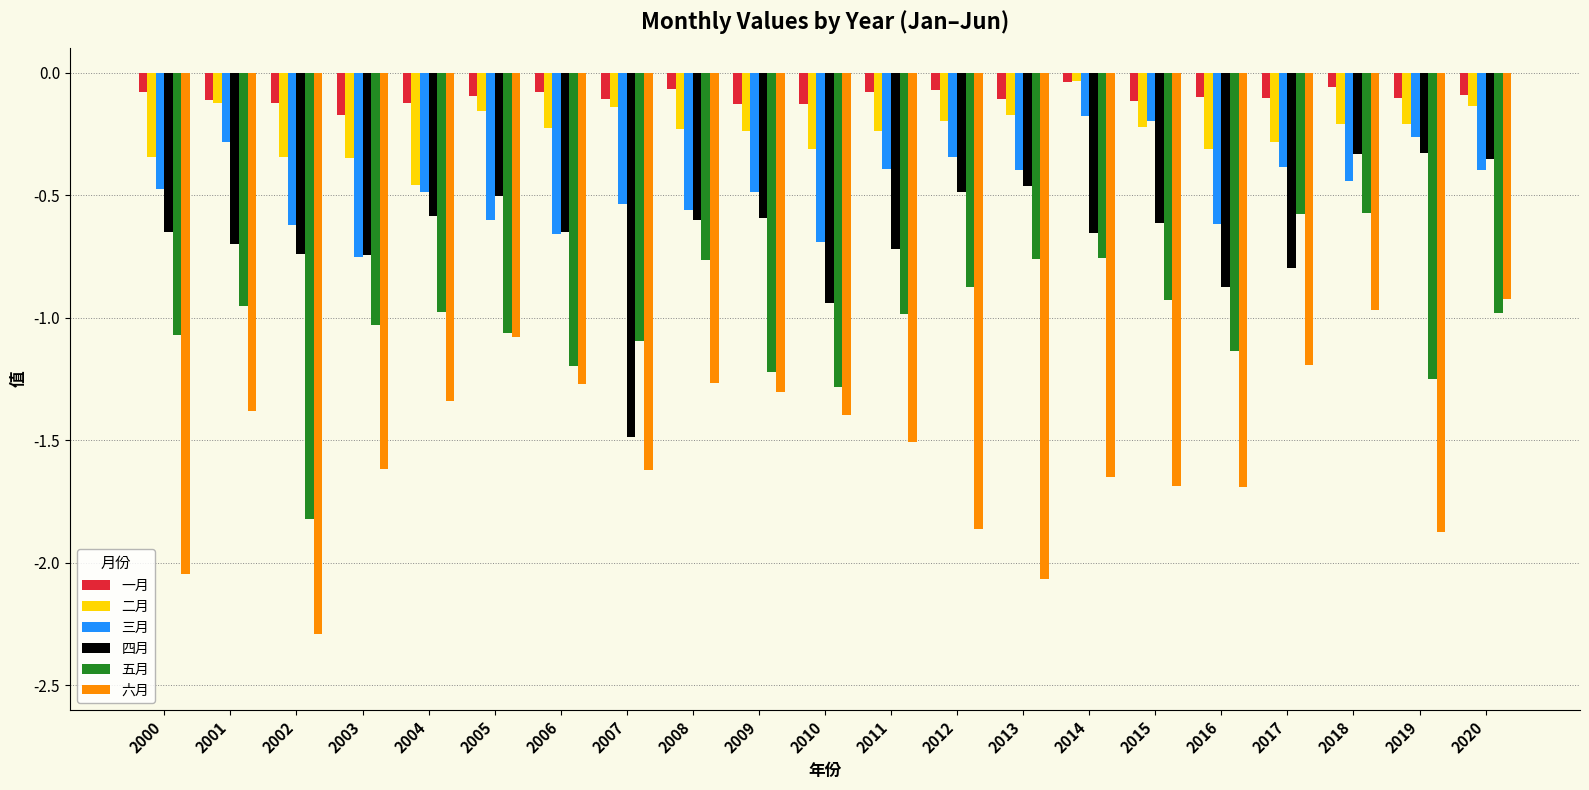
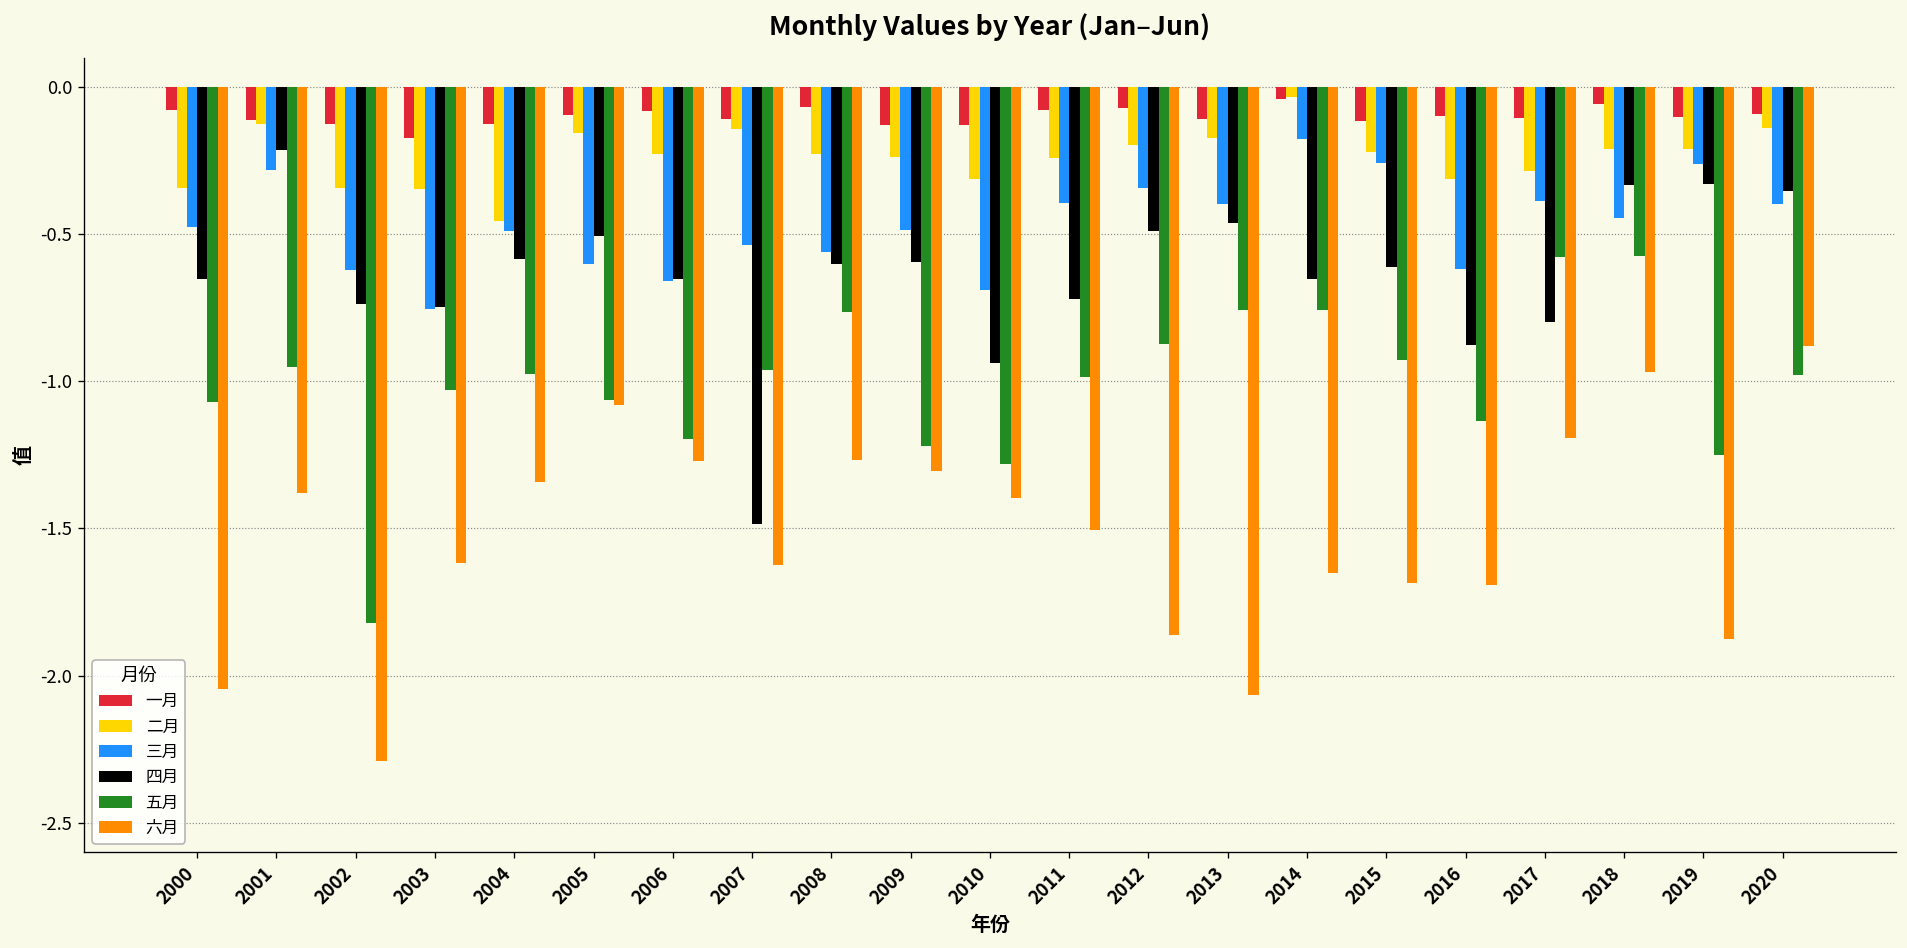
四月, 2001: -0.70 -> -0.21
五月, 2007: -1.09 -> -0.96
三月, 2015: -0.20 -> -0.26
六月, 2020: -0.92 -> -0.88
